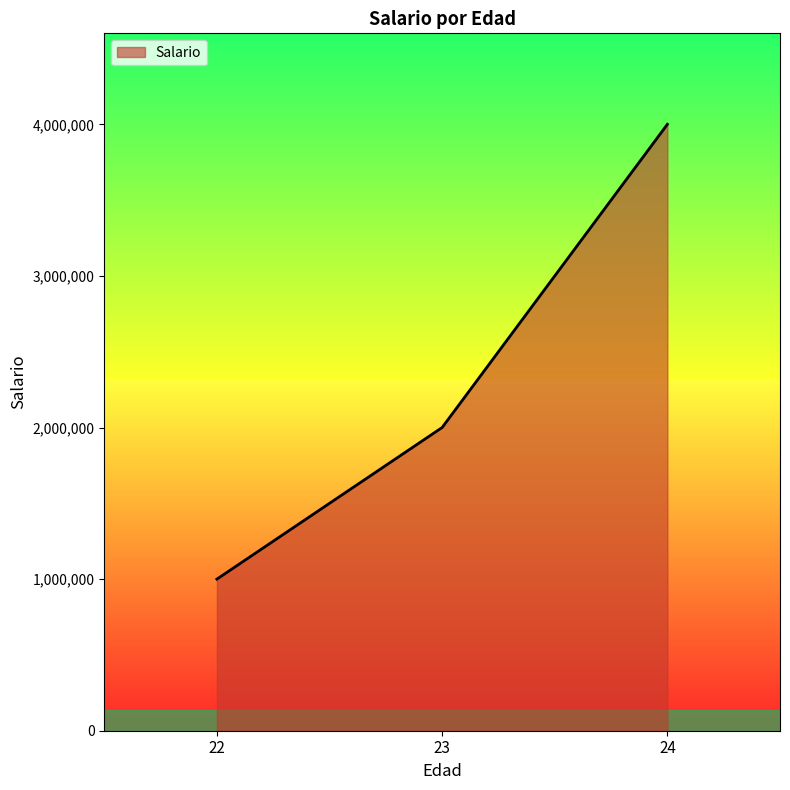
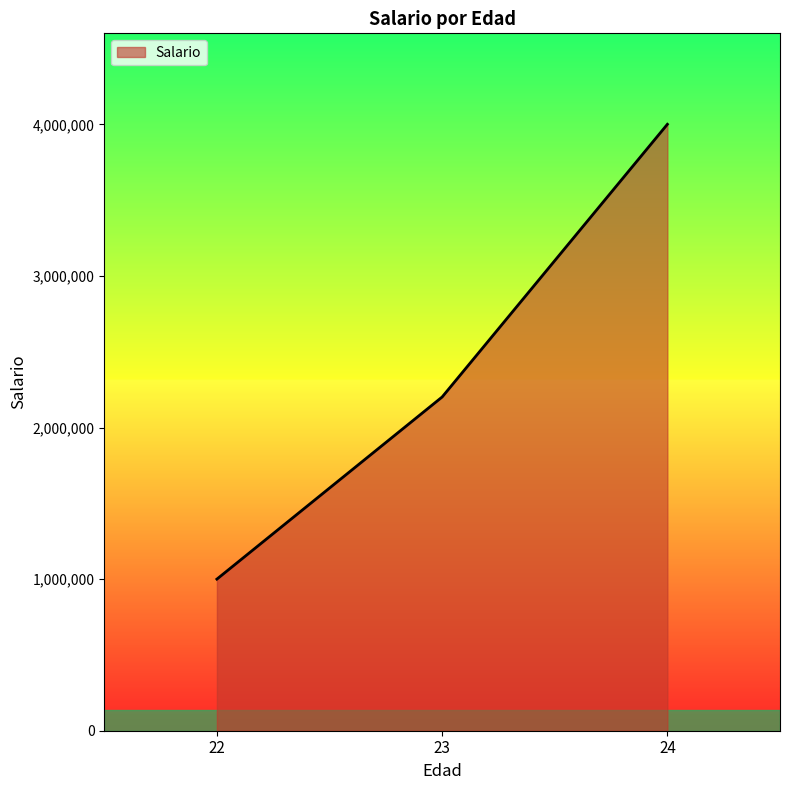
23: 2,000,000 -> 2,200,000
